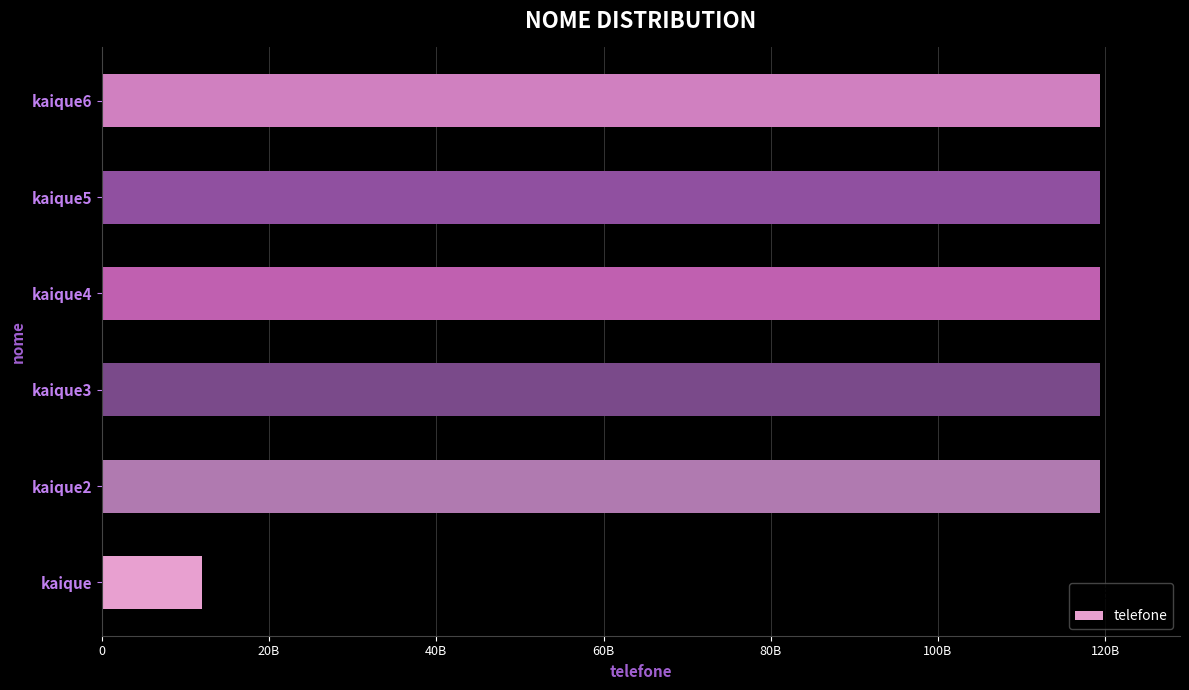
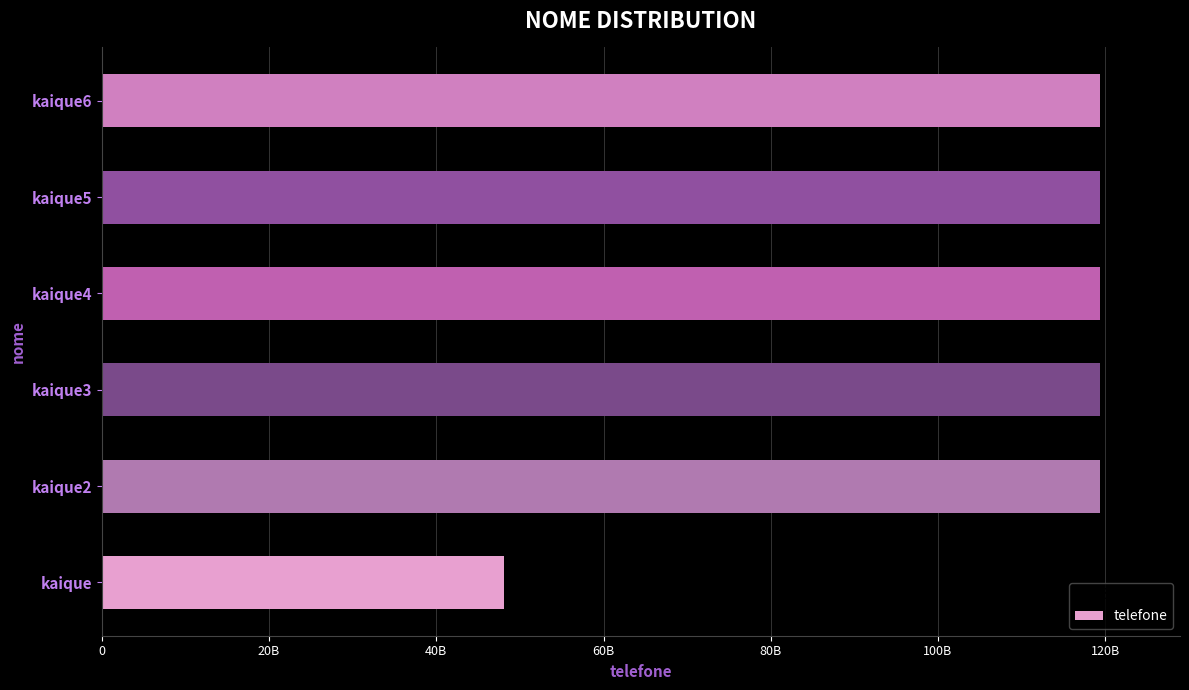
kaique: 12000000000 -> 48000000000
